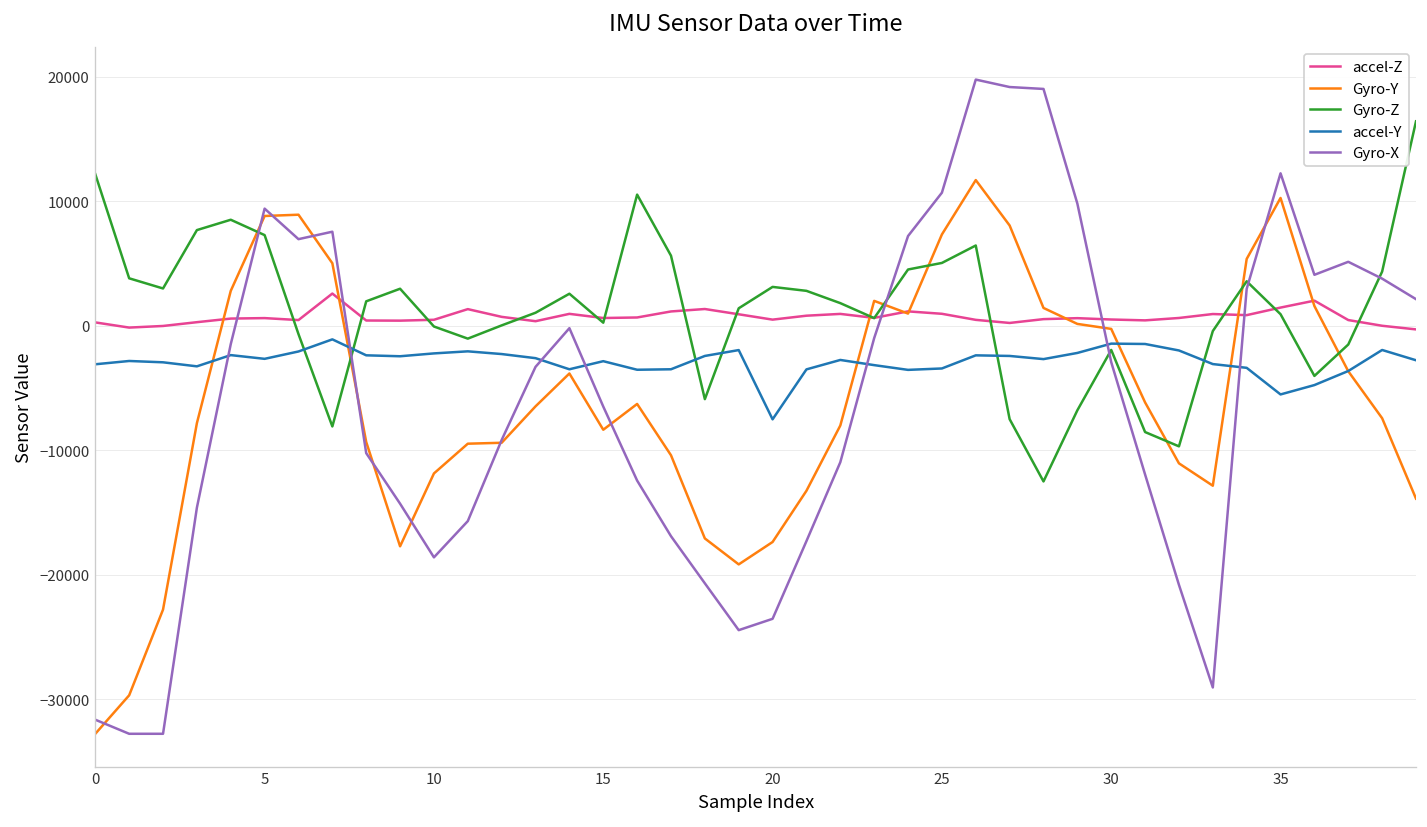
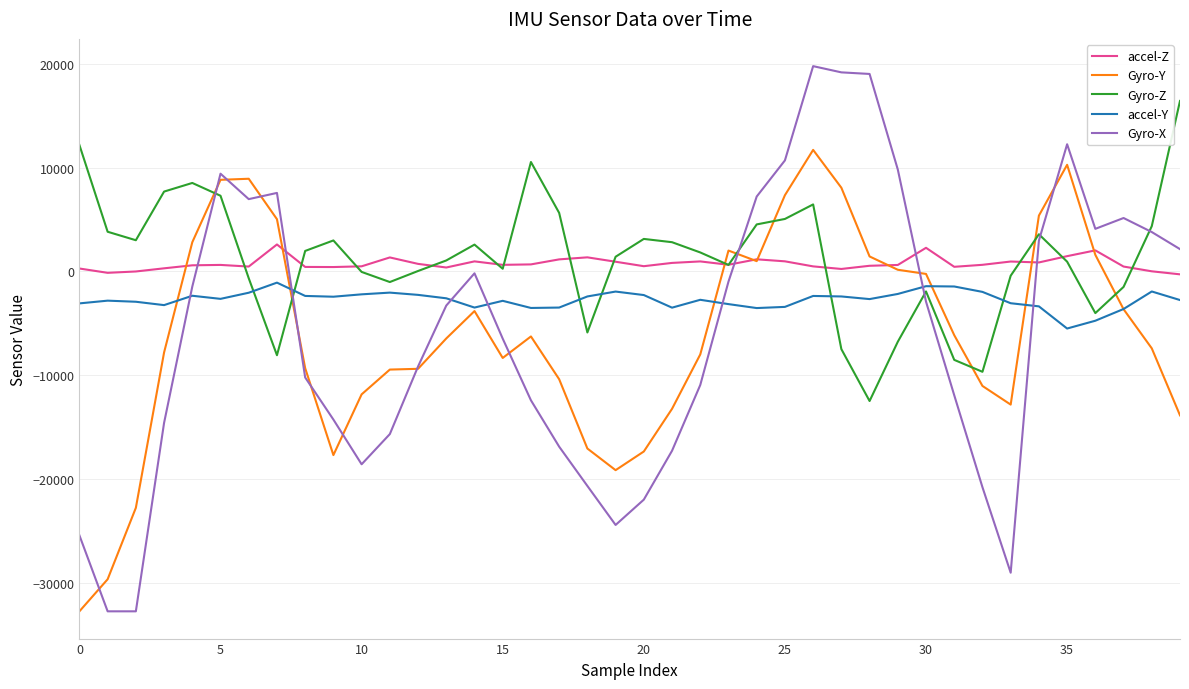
Gyro-X, 0: -31600 -> -25400
accel-Y, 20: -7500 -> -2300
Gyro-X, 20: -23500 -> -22000
accel-Z, 30: 500 -> 2300
